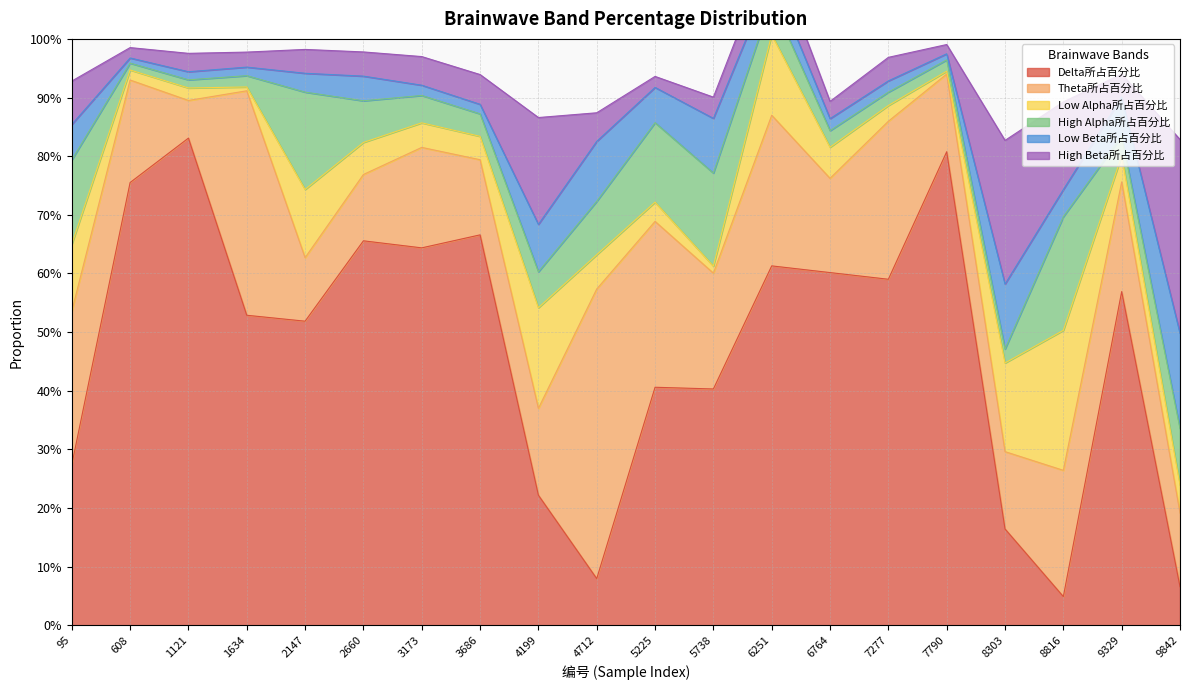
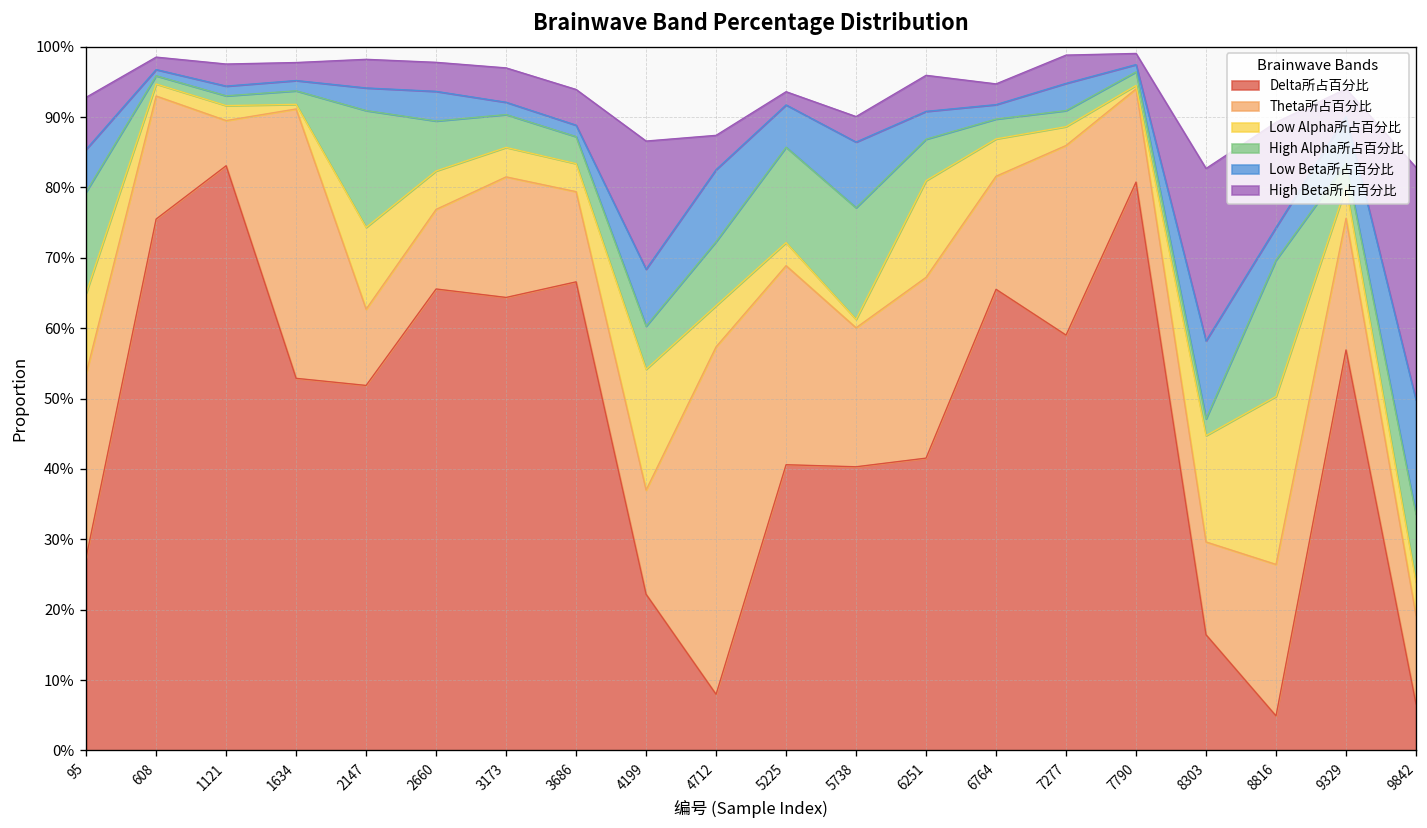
Delta所占百分比, 6251: 61% -> 42%
Delta所占百分比, 6764: 60% -> 66%
Low Beta所占百分比, 7277: 2% -> 4%
